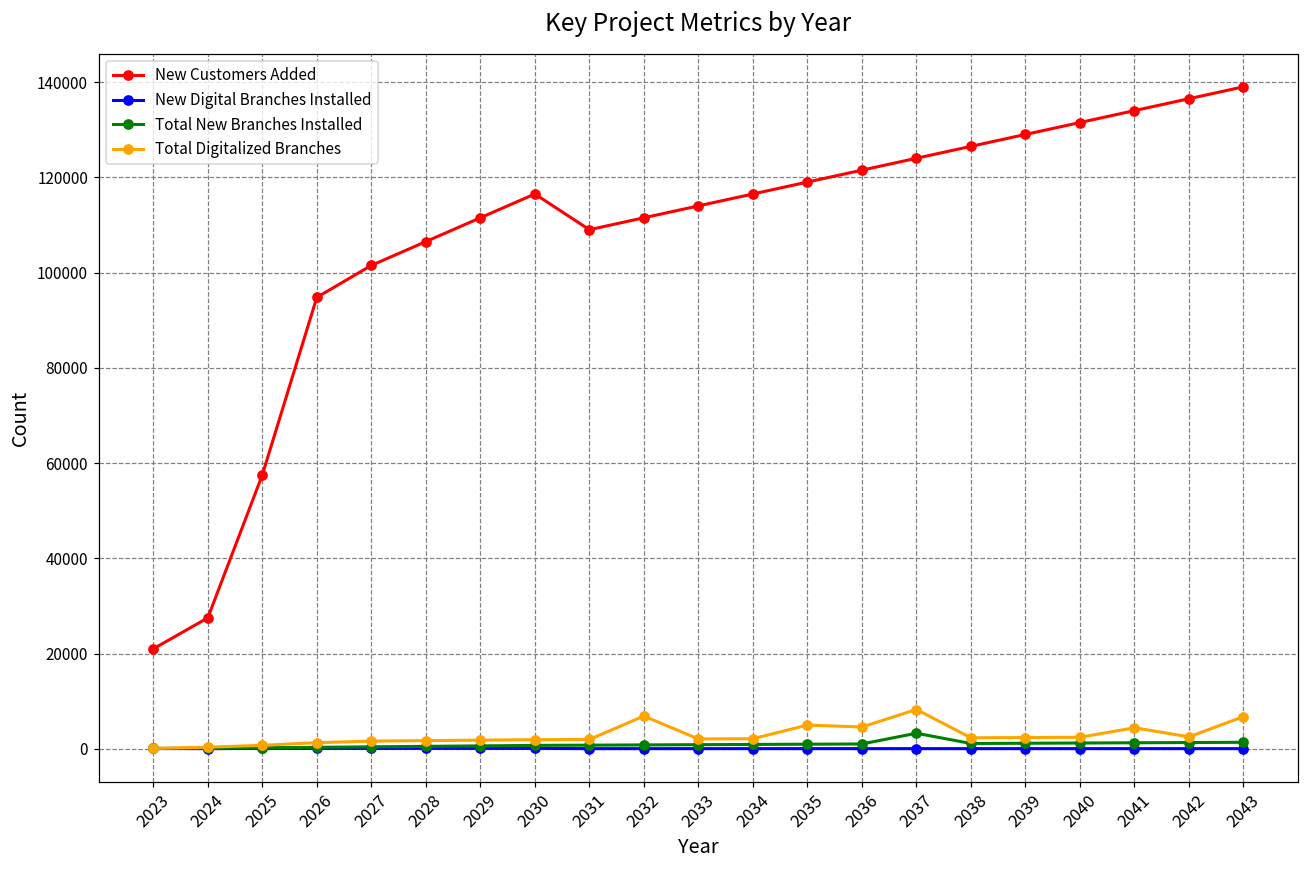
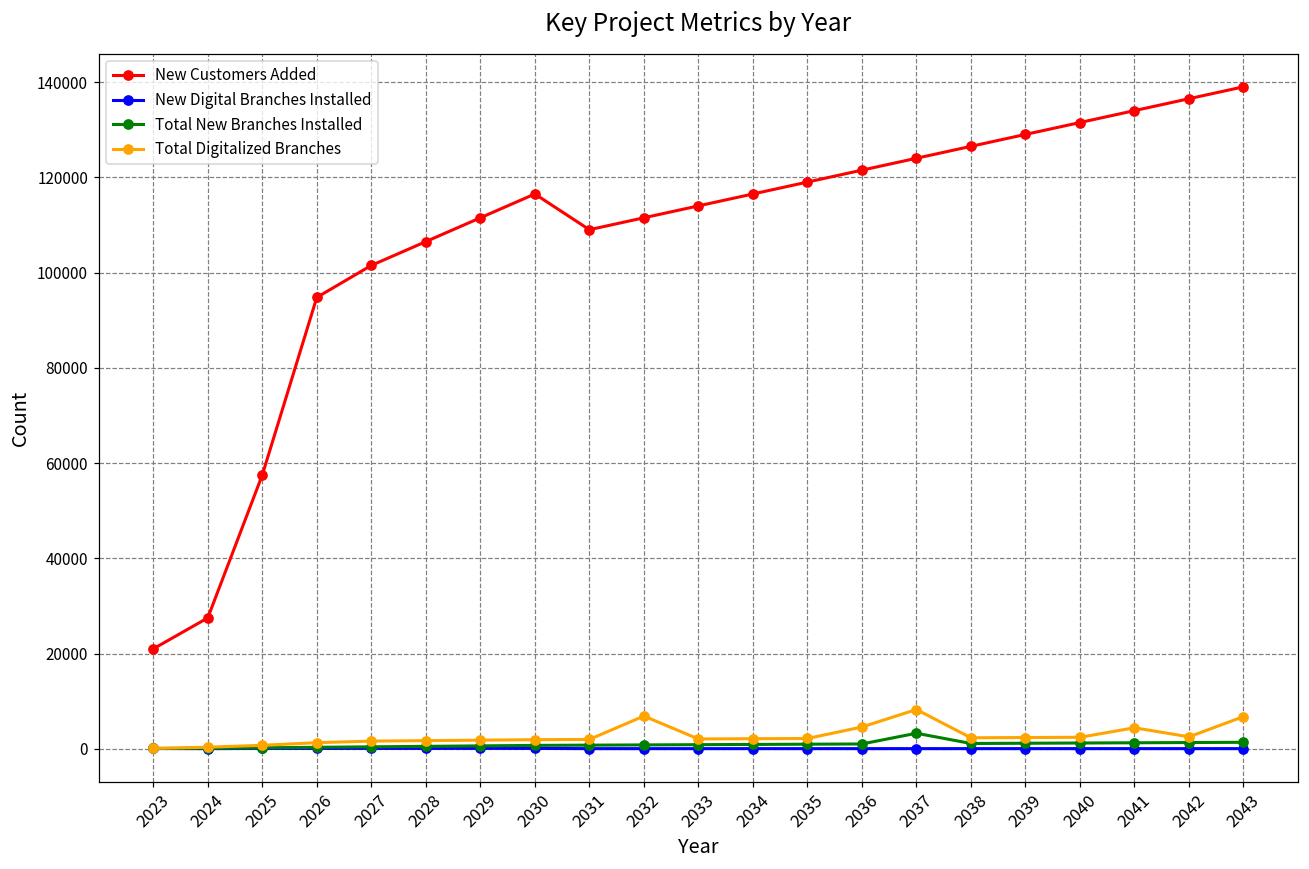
Total Digitalized Branches, 2035: 5000 -> 2000
